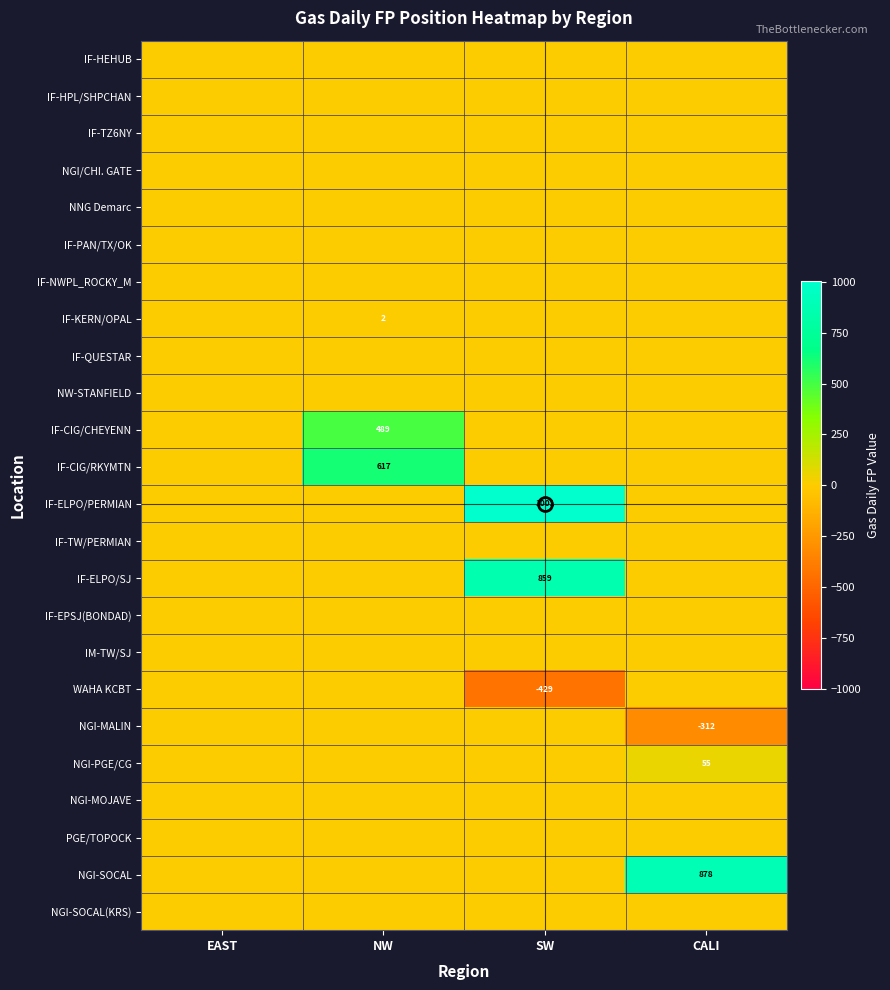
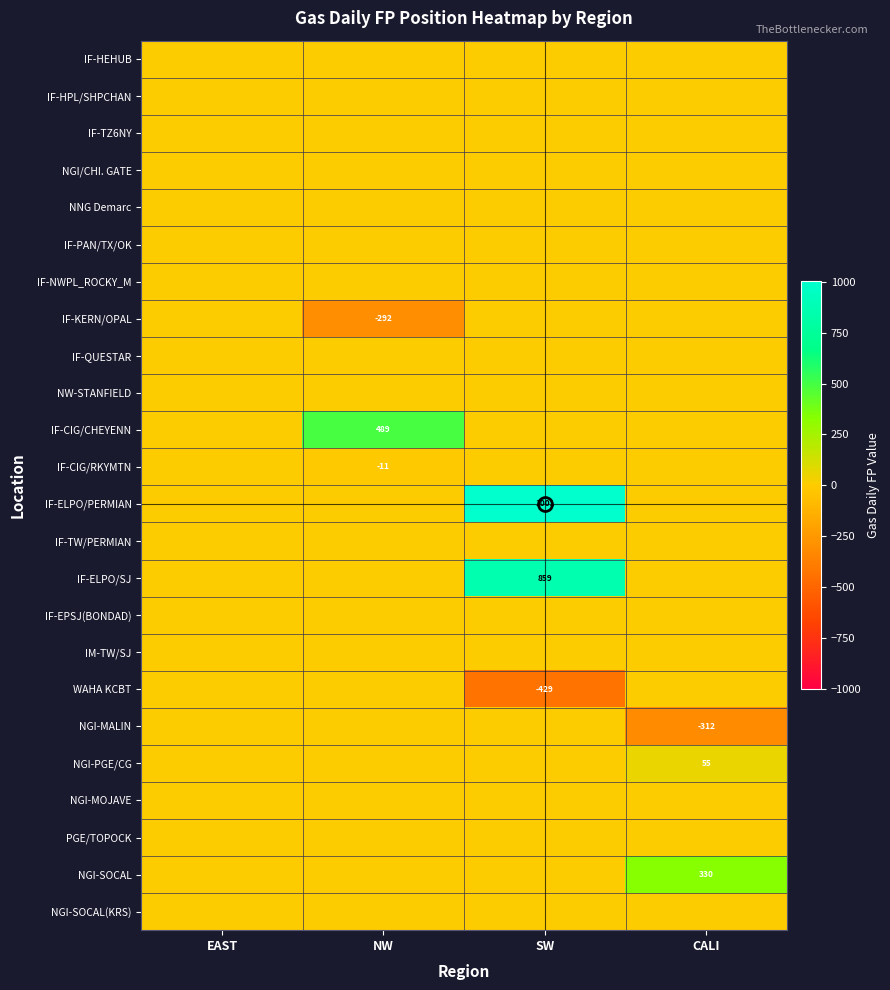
IF-KERN/OPAL, NW: 2 -> -292
IF-CIG/RKYMTN, NW: 617 -> -11
NGI-SOCAL, CALI: 878 -> 330
